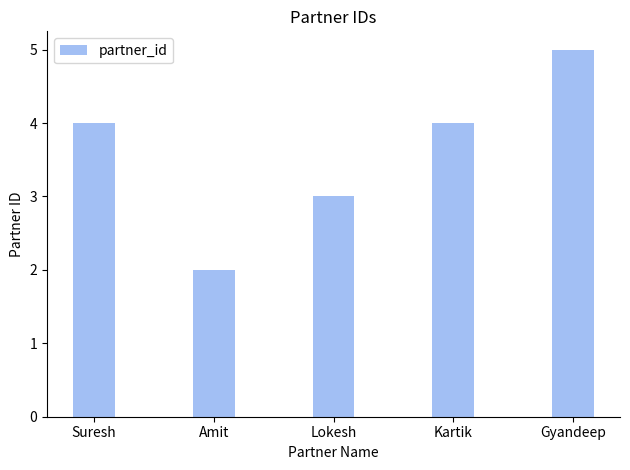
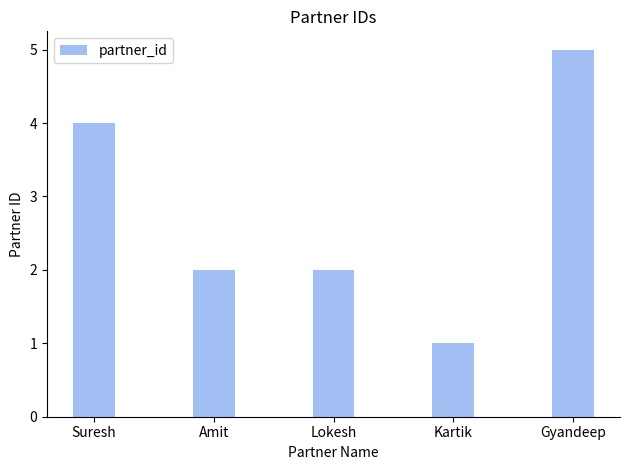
Lokesh: 3 -> 2
Kartik: 4 -> 1
